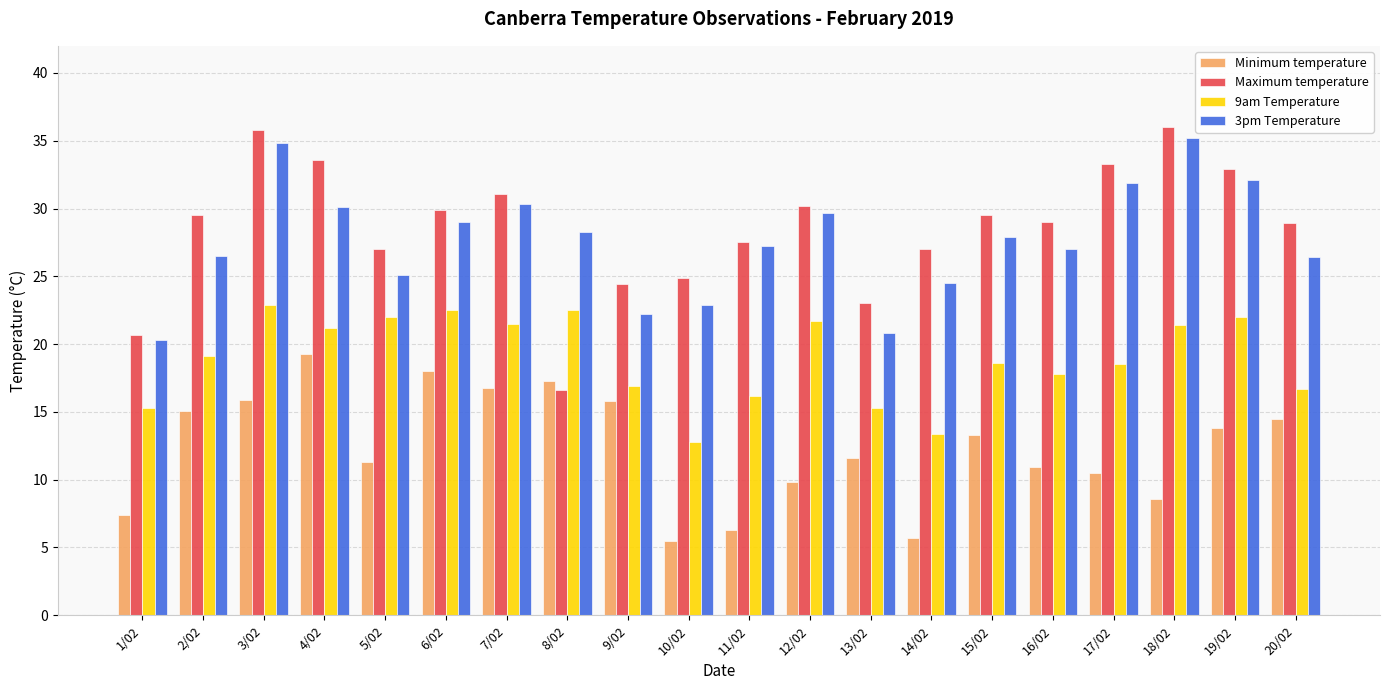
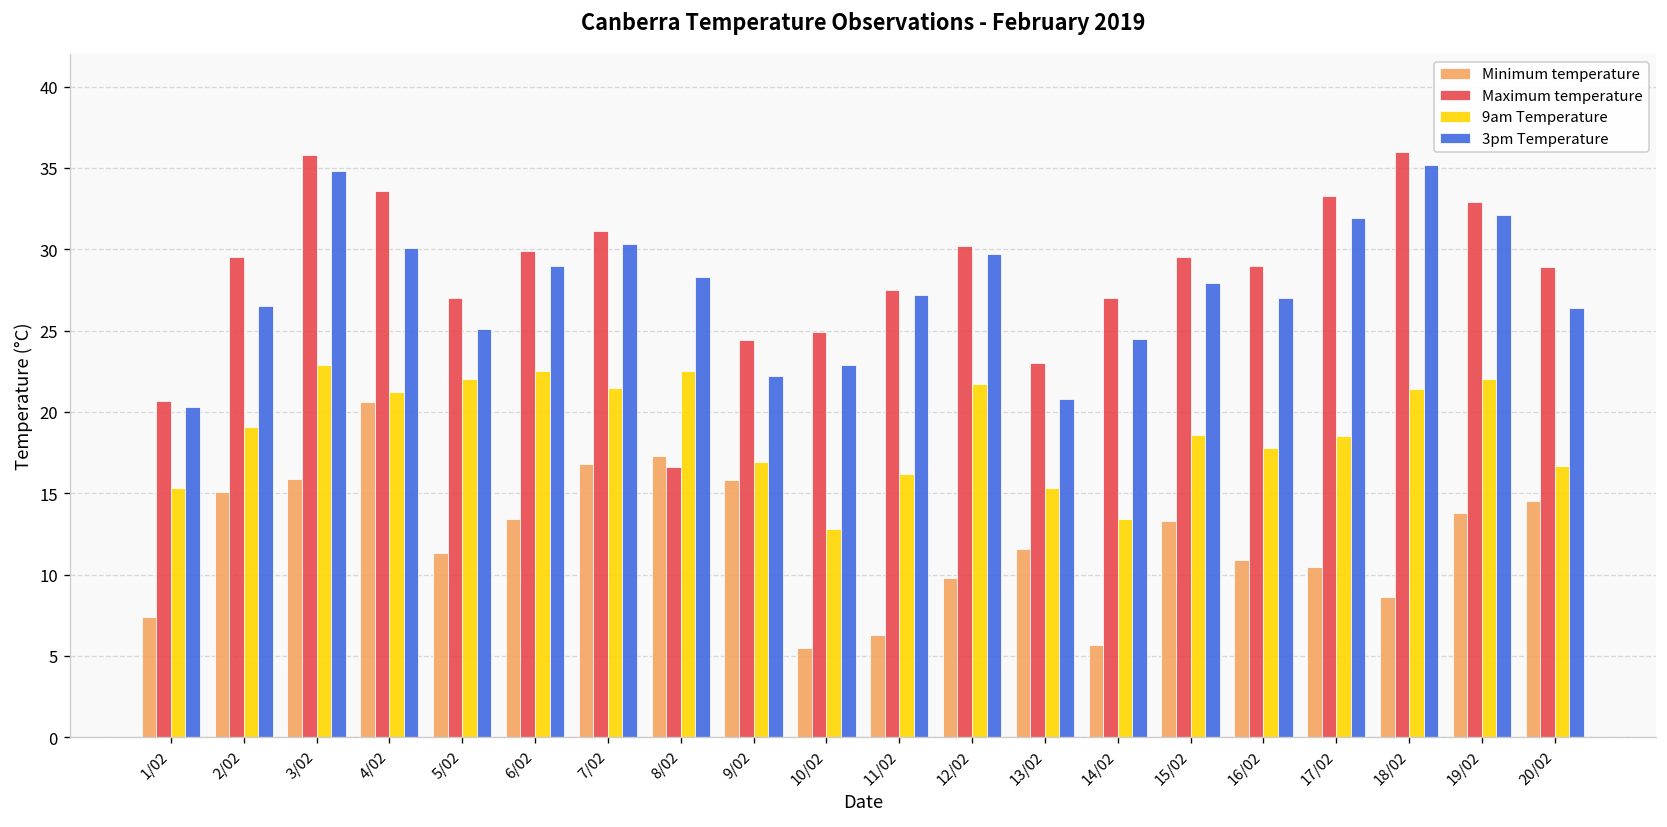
Minimum temperature, 4/02: 19.3 -> 20.6
Minimum temperature, 6/02: 18.0 -> 13.4
